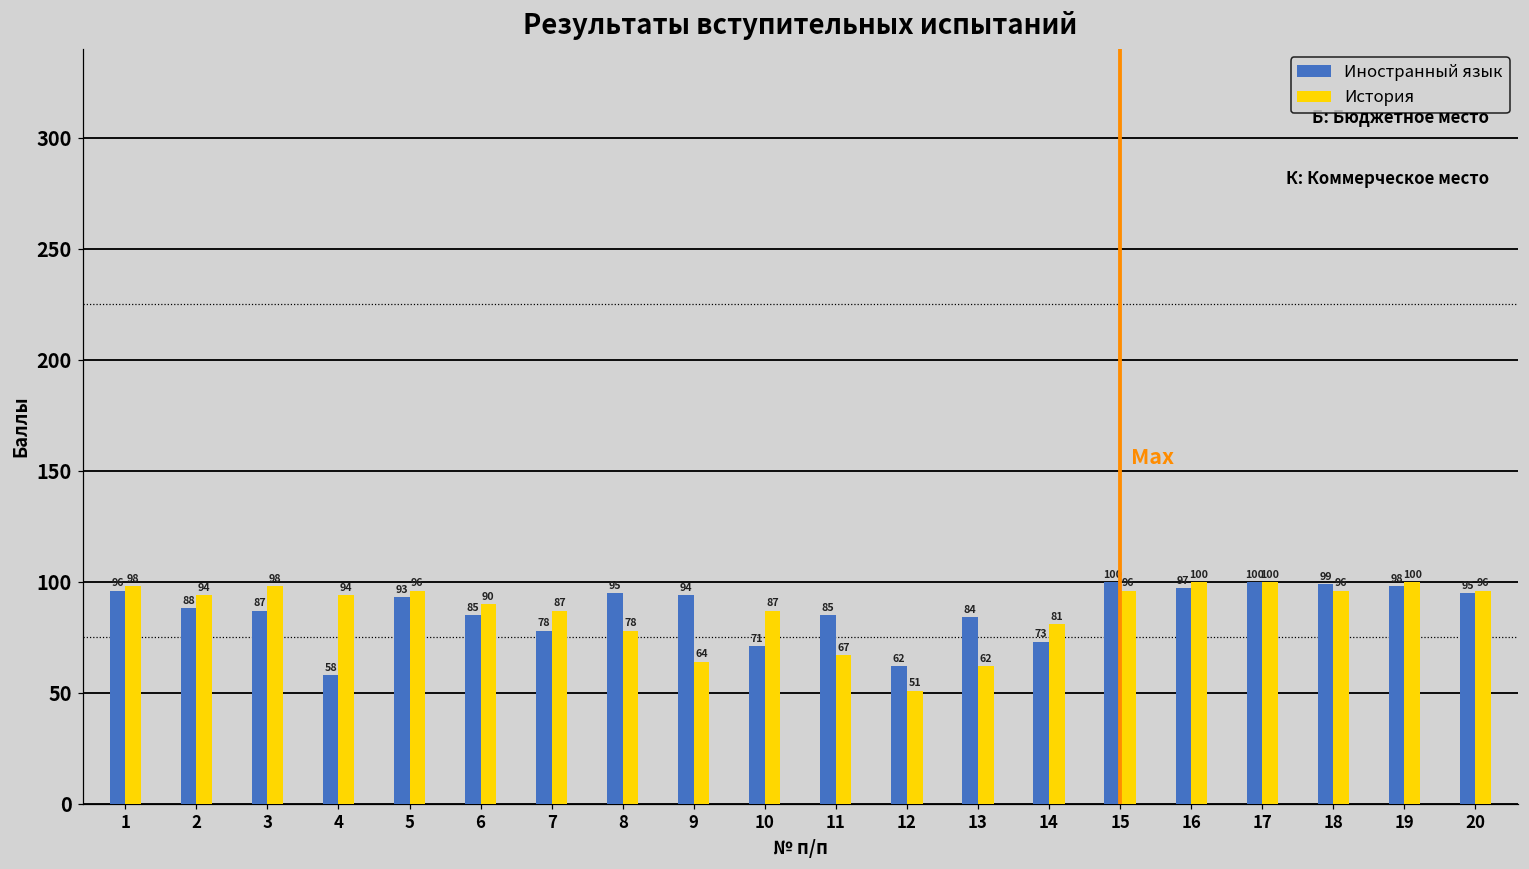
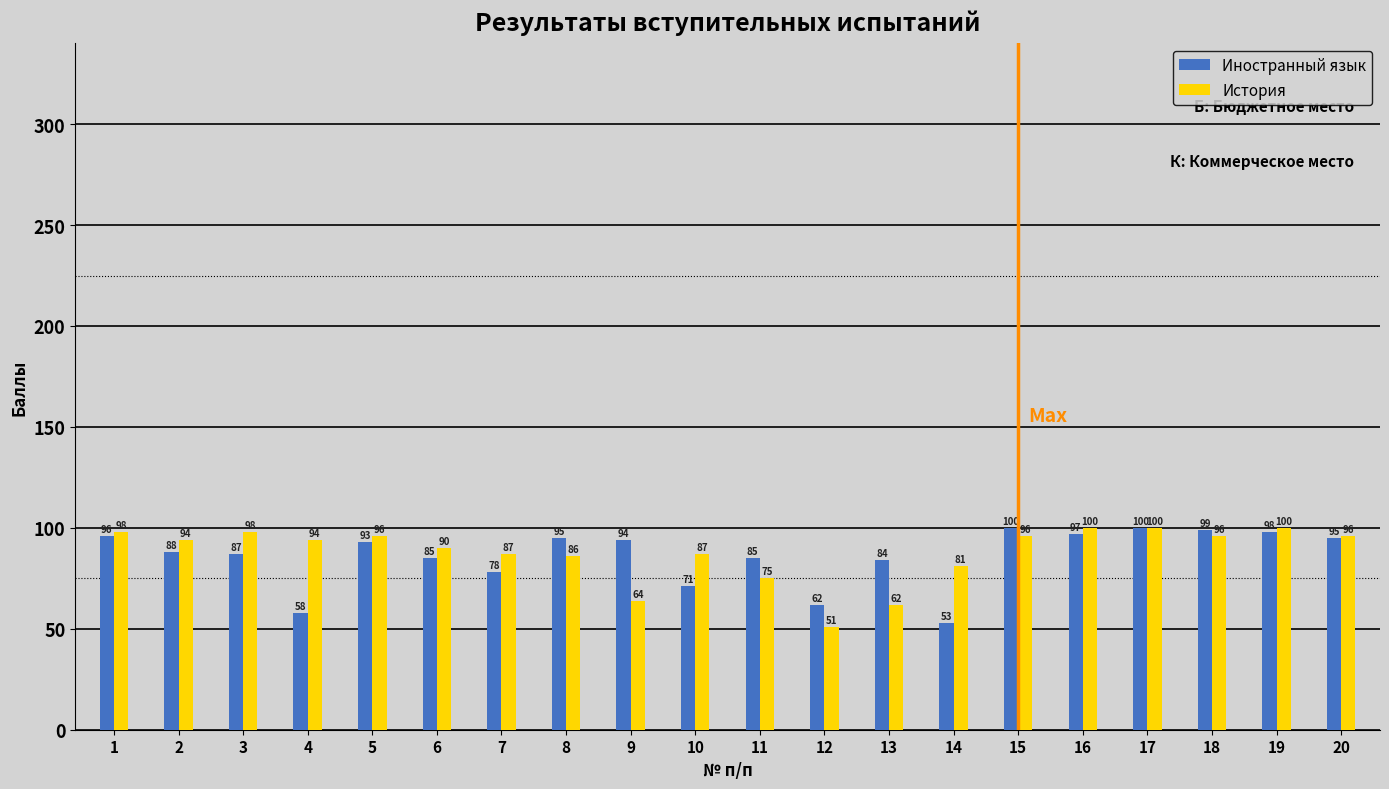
История, 8: 78 -> 86
История, 11: 67 -> 75
Иностранный язык, 14: 73 -> 53
